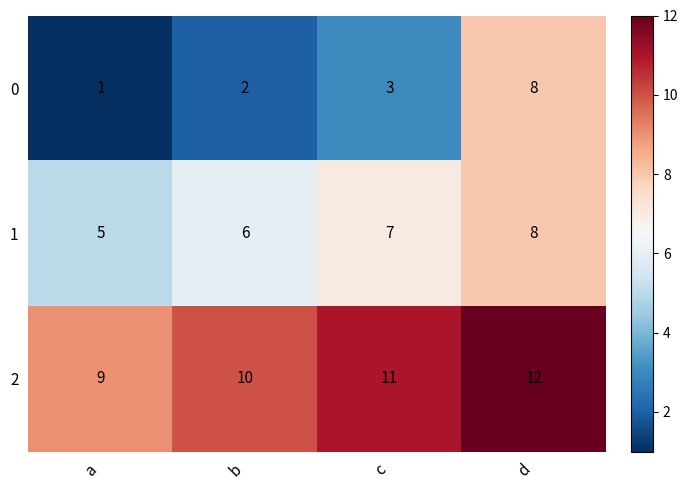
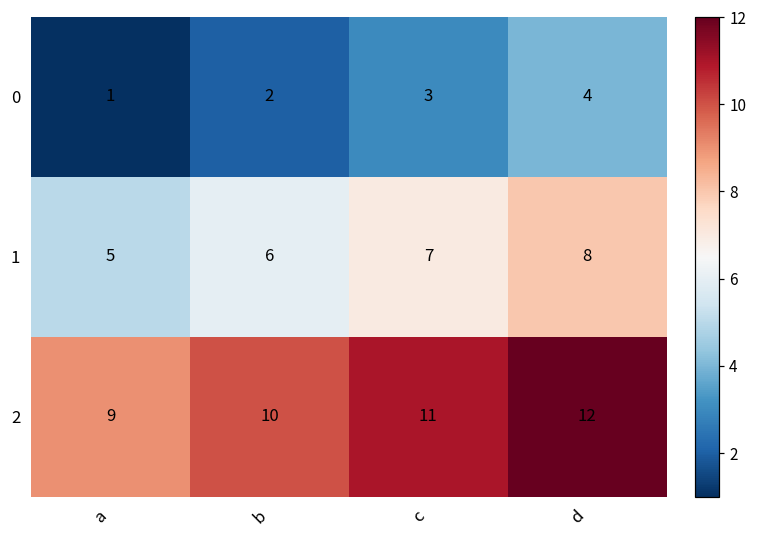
0, d: 8 -> 4
